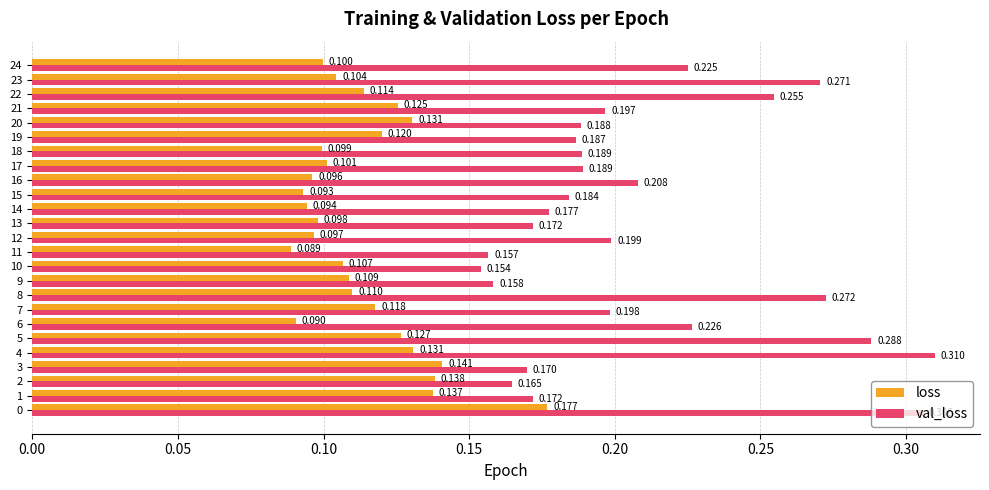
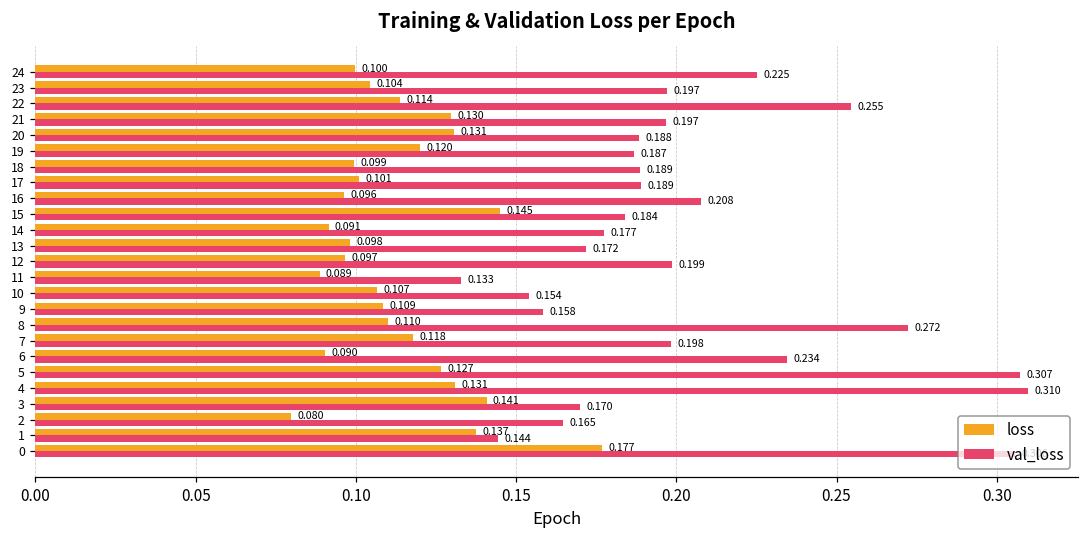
val_loss, 23: 0.271 -> 0.197
loss, 21: 0.125 -> 0.130
loss, 15: 0.093 -> 0.145
loss, 14: 0.094 -> 0.091
val_loss, 11: 0.157 -> 0.133
val_loss, 6: 0.226 -> 0.234
val_loss, 5: 0.288 -> 0.307
loss, 2: 0.138 -> 0.080
val_loss, 1: 0.172 -> 0.144
